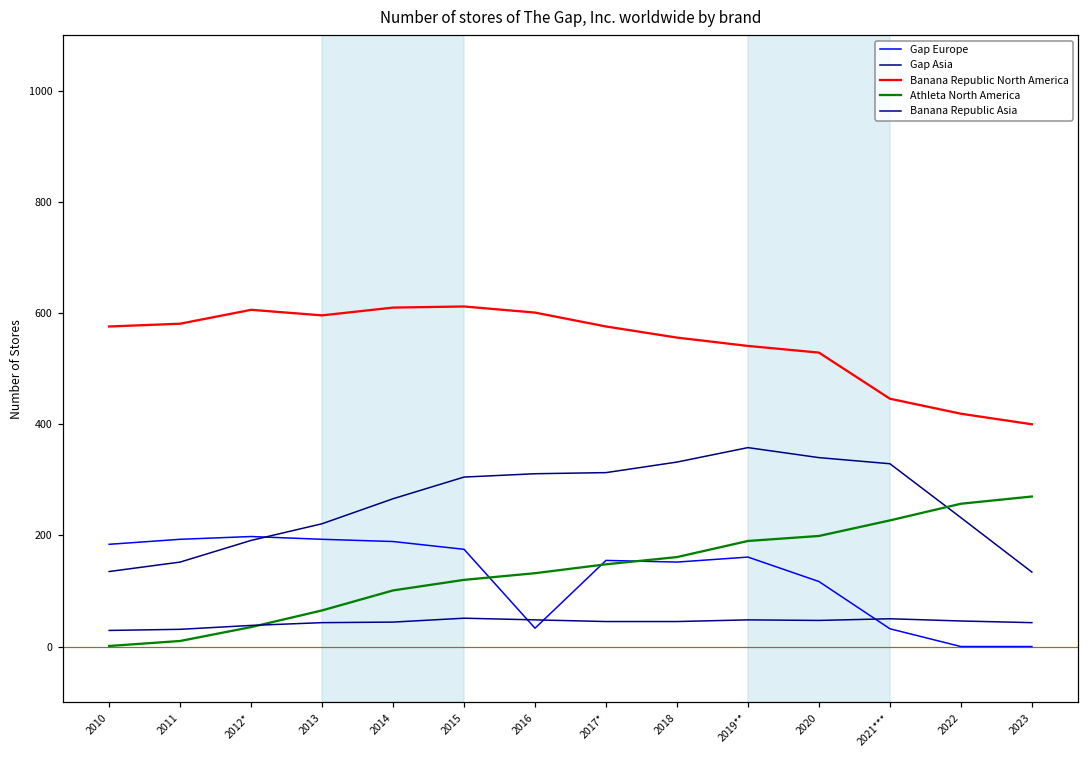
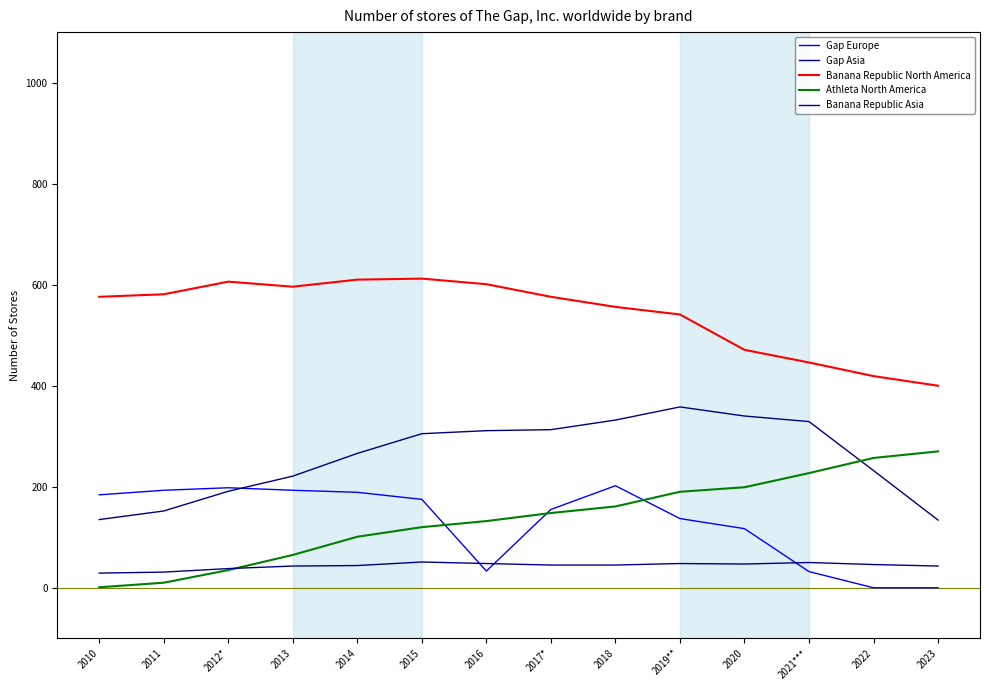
Gap Europe, 2018: 150 -> 200
Gap Europe, 2019**: 160 -> 140
Banana Republic North America, 2020: 530 -> 470
